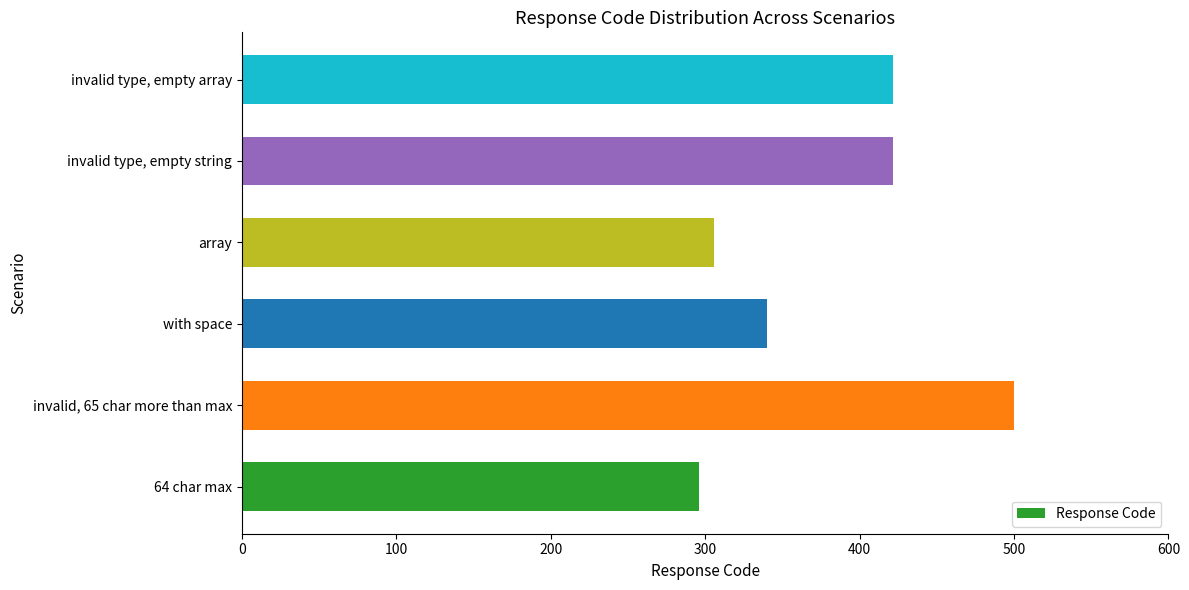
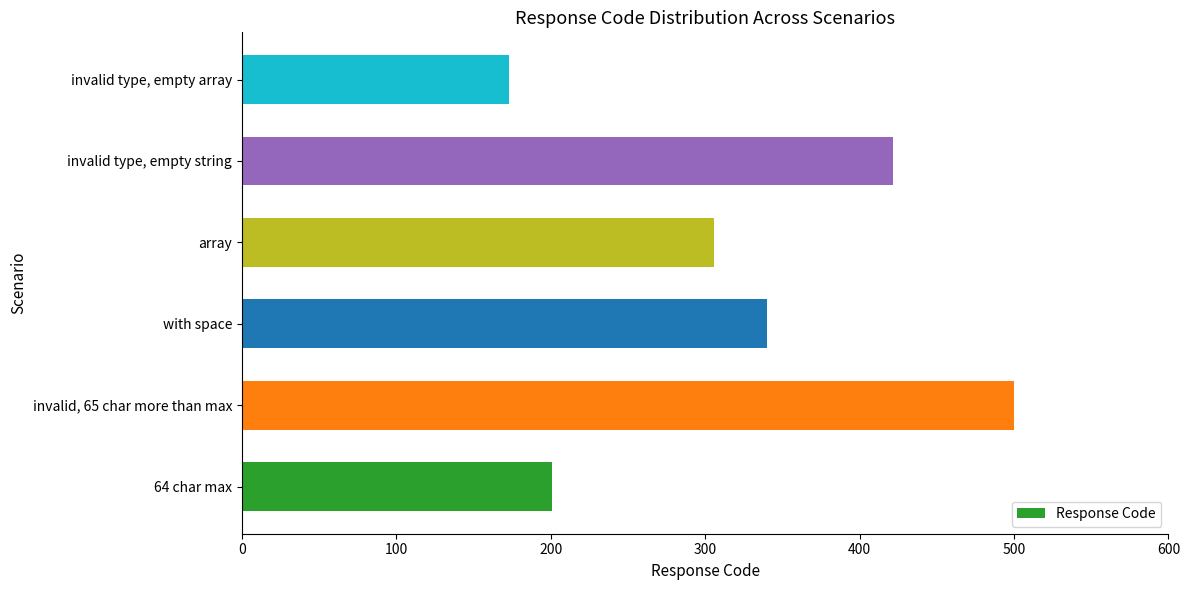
invalid type, empty array: 422 -> 173
64 char max: 296 -> 201
